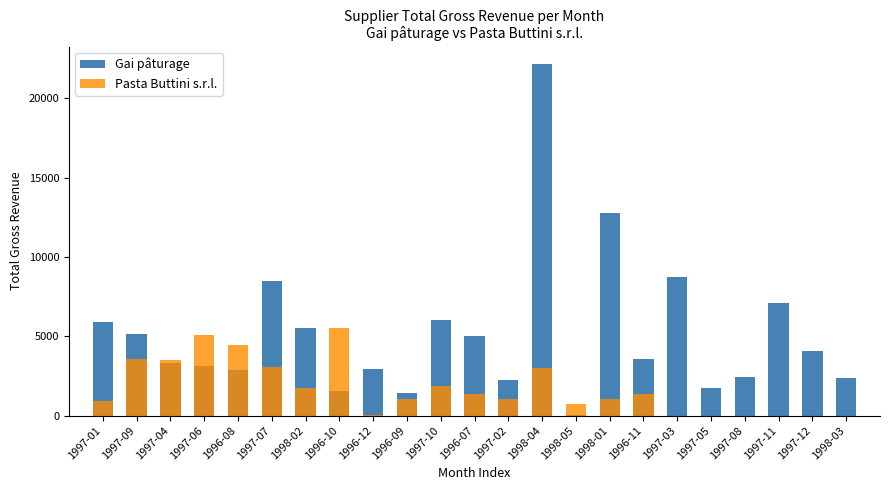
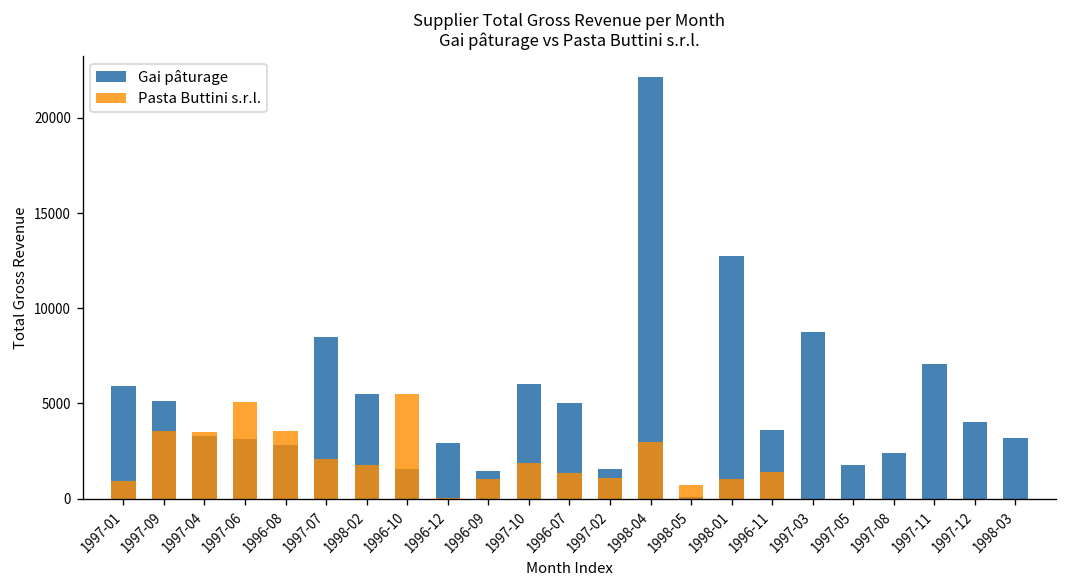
Pasta Buttini s.r.l., 1996-08: 4500 -> 3500
Pasta Buttini s.r.l., 1997-07: 3100 -> 2100
Gai pâturage, 1997-02: 2300 -> 1600
Gai pâturage, 1998-03: 2400 -> 3200
